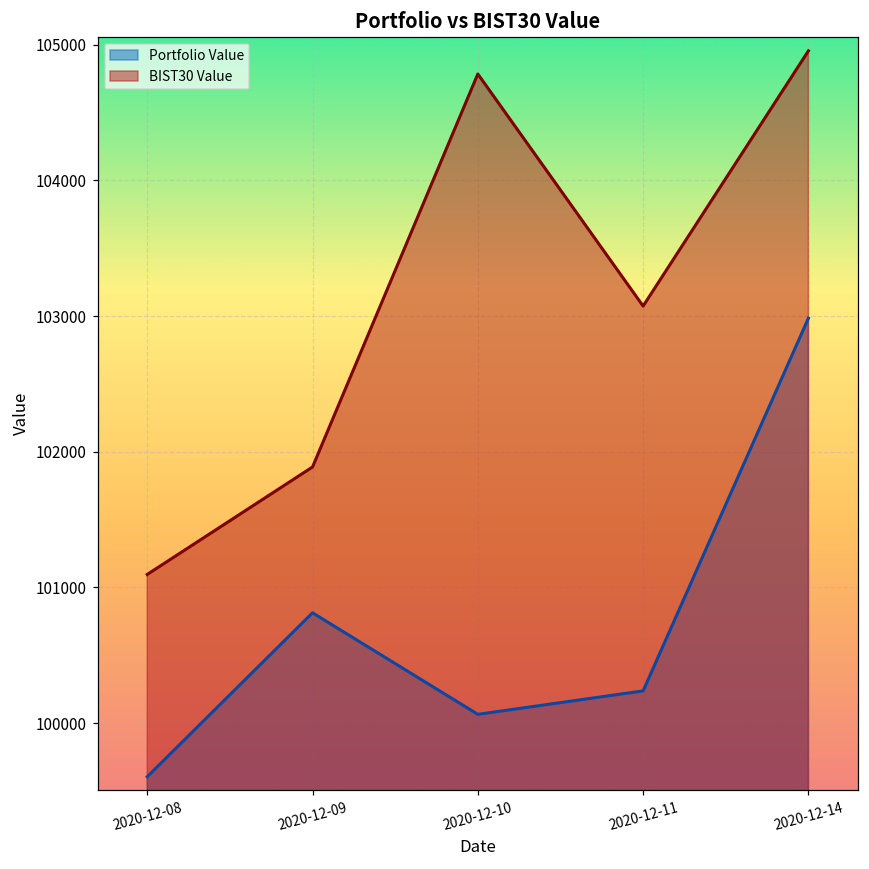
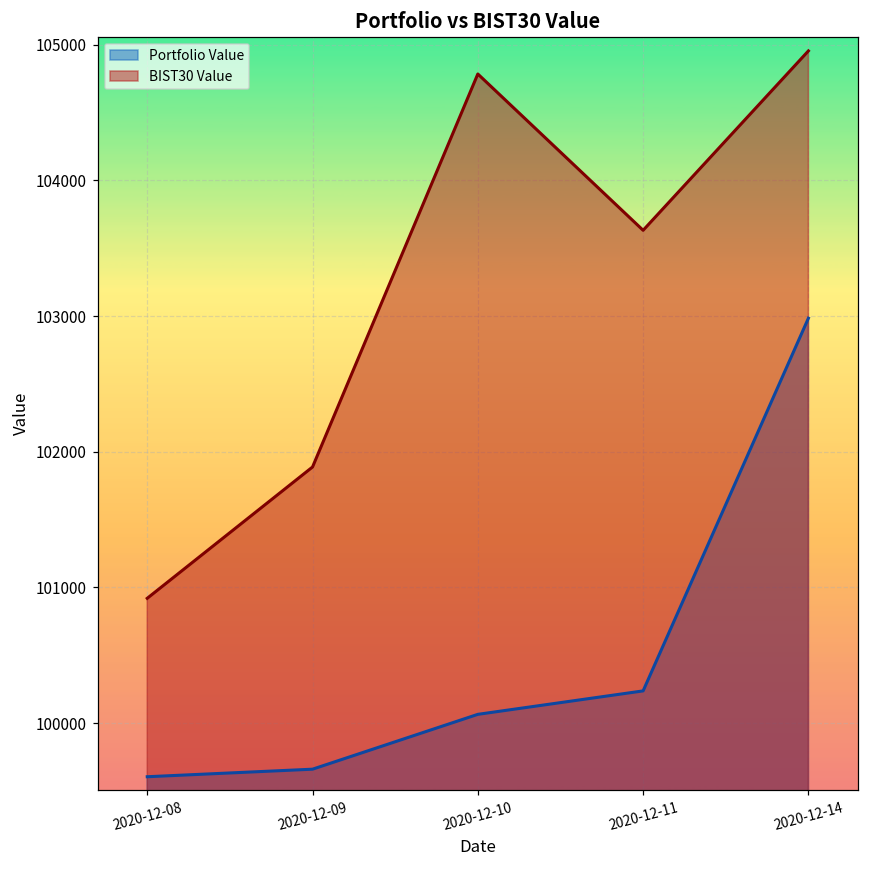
BIST30 Value, 2020-12-08: 101100 -> 100920
Portfolio Value, 2020-12-09: 100810 -> 99660
BIST30 Value, 2020-12-11: 103070 -> 103630
